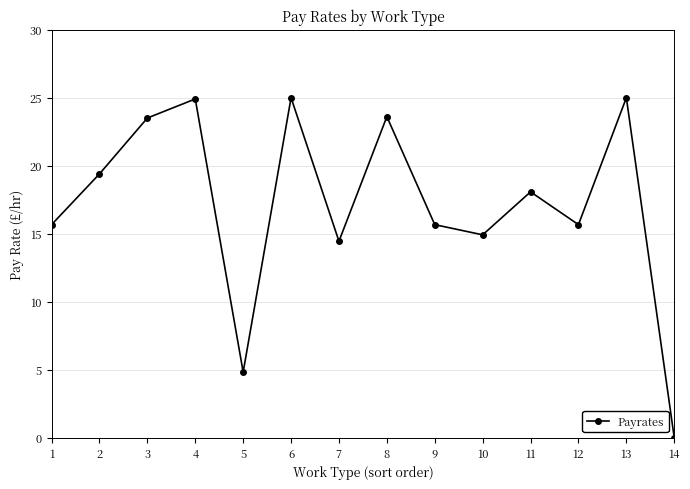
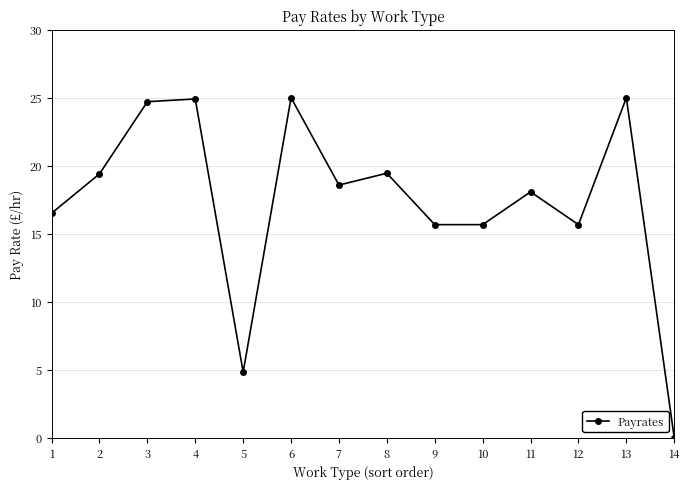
1: 15.7 -> 16.5
3: 23.5 -> 24.7
7: 14.5 -> 18.6
8: 23.6 -> 19.5
10: 14.9 -> 15.7
